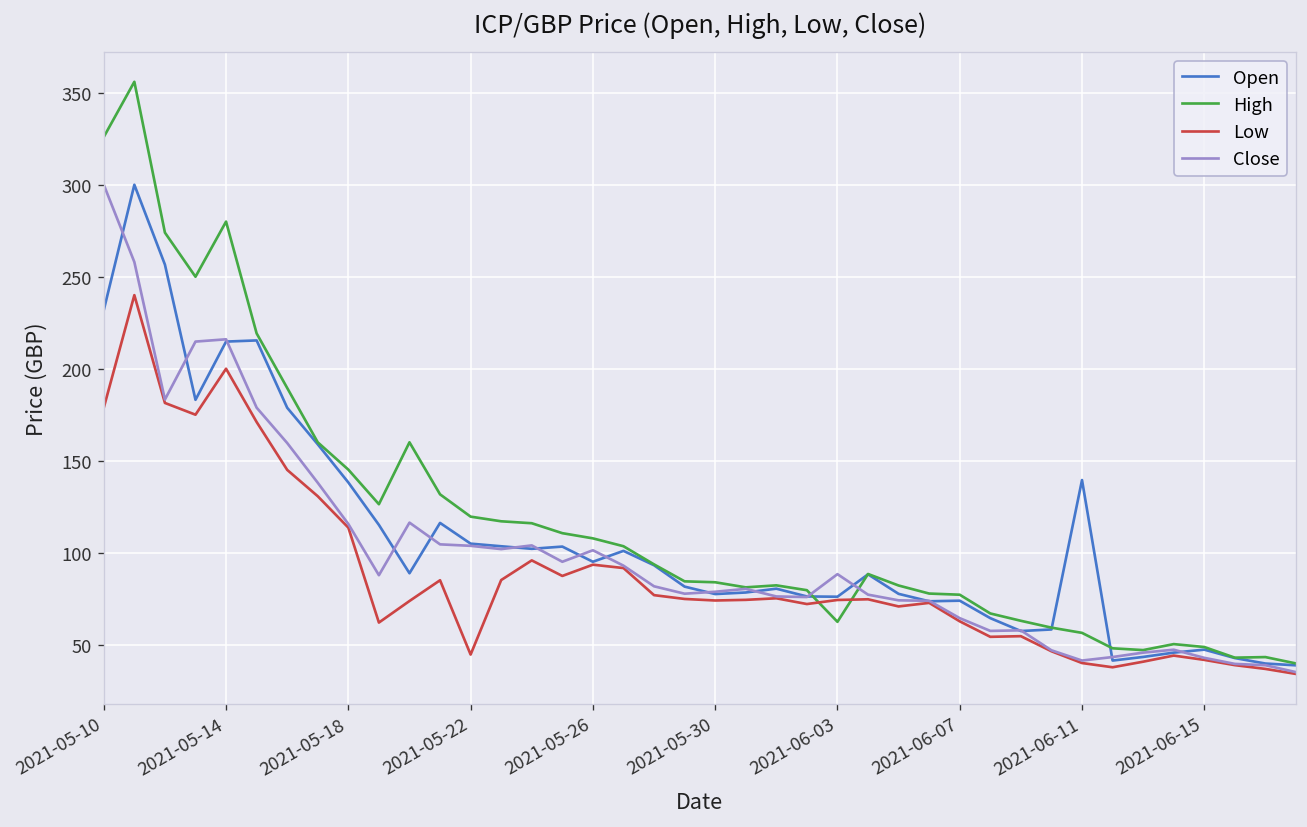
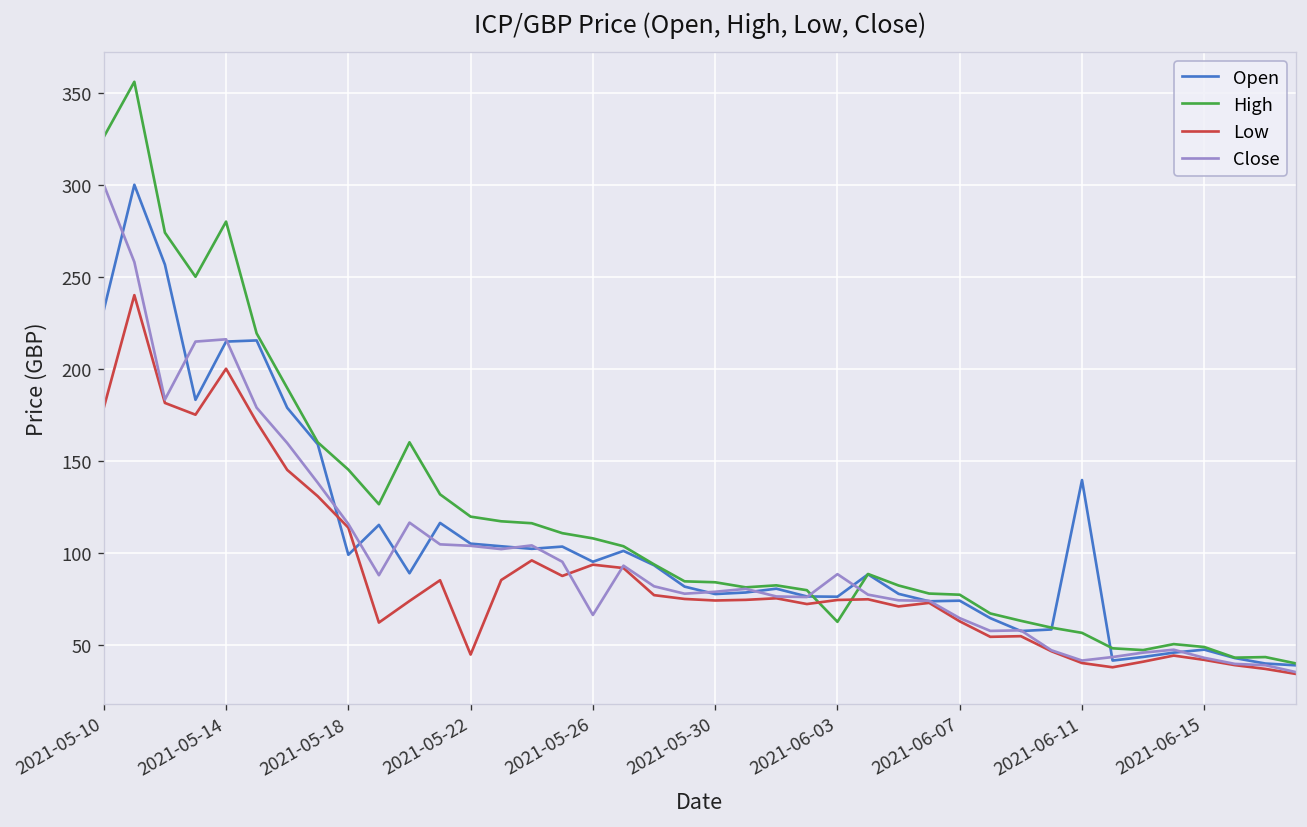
Open, 2021-05-18: 138 -> 99
Close, 2021-05-26: 101 -> 66
